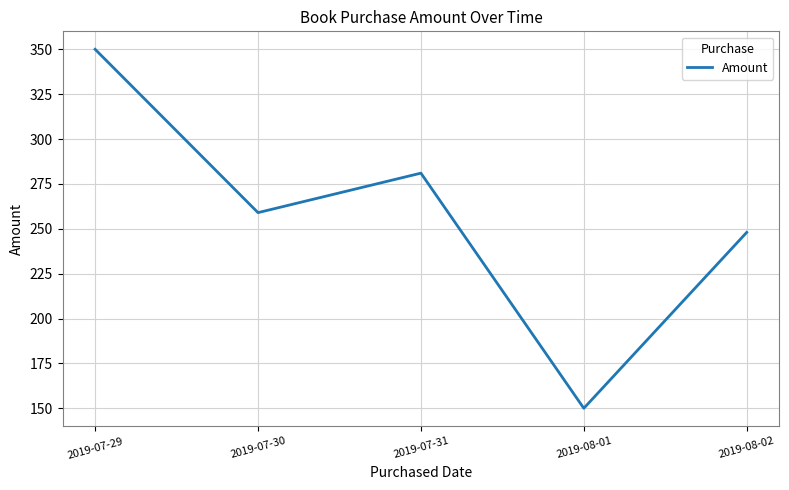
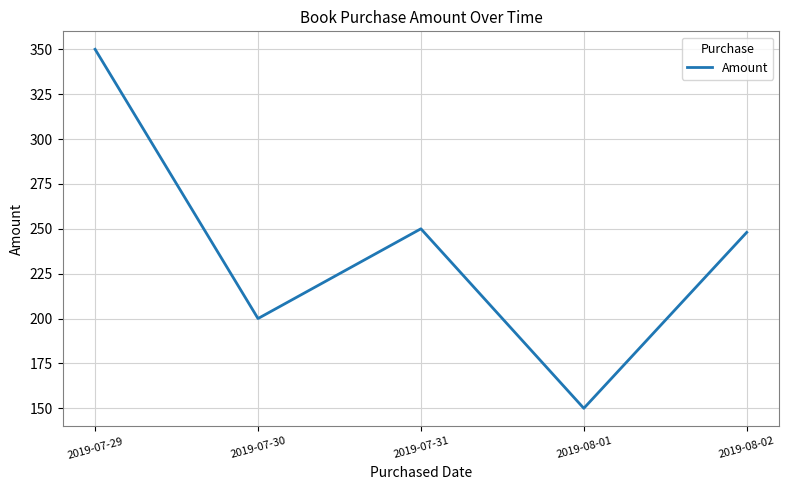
2019-07-30: 259 -> 200
2019-07-31: 281 -> 250
